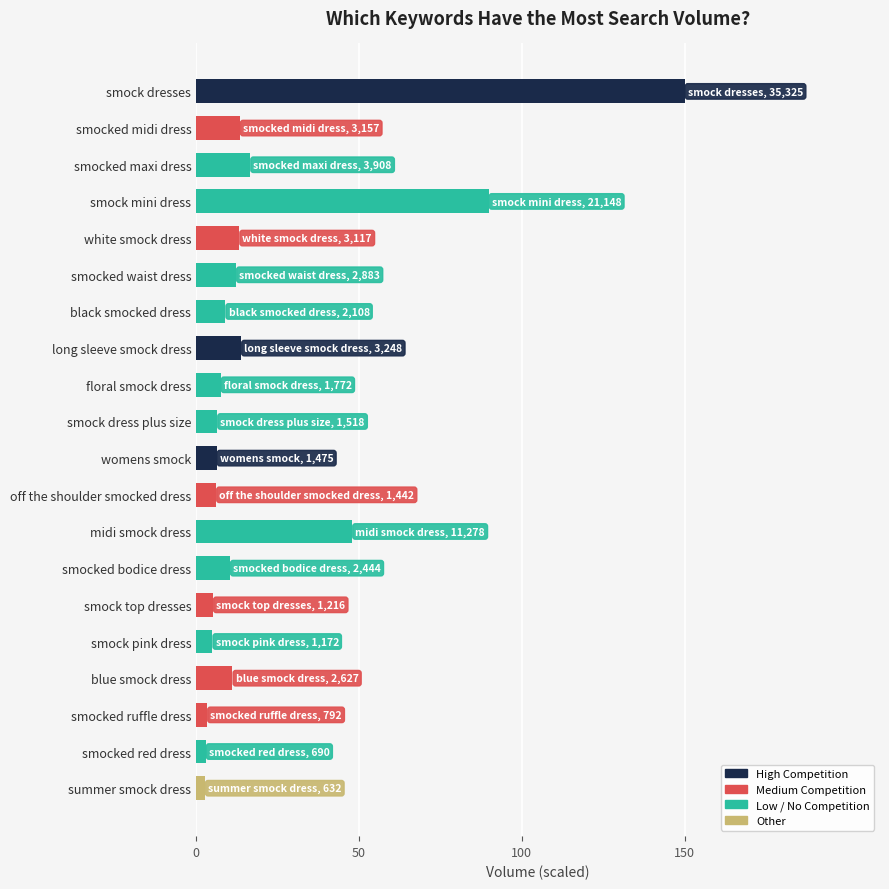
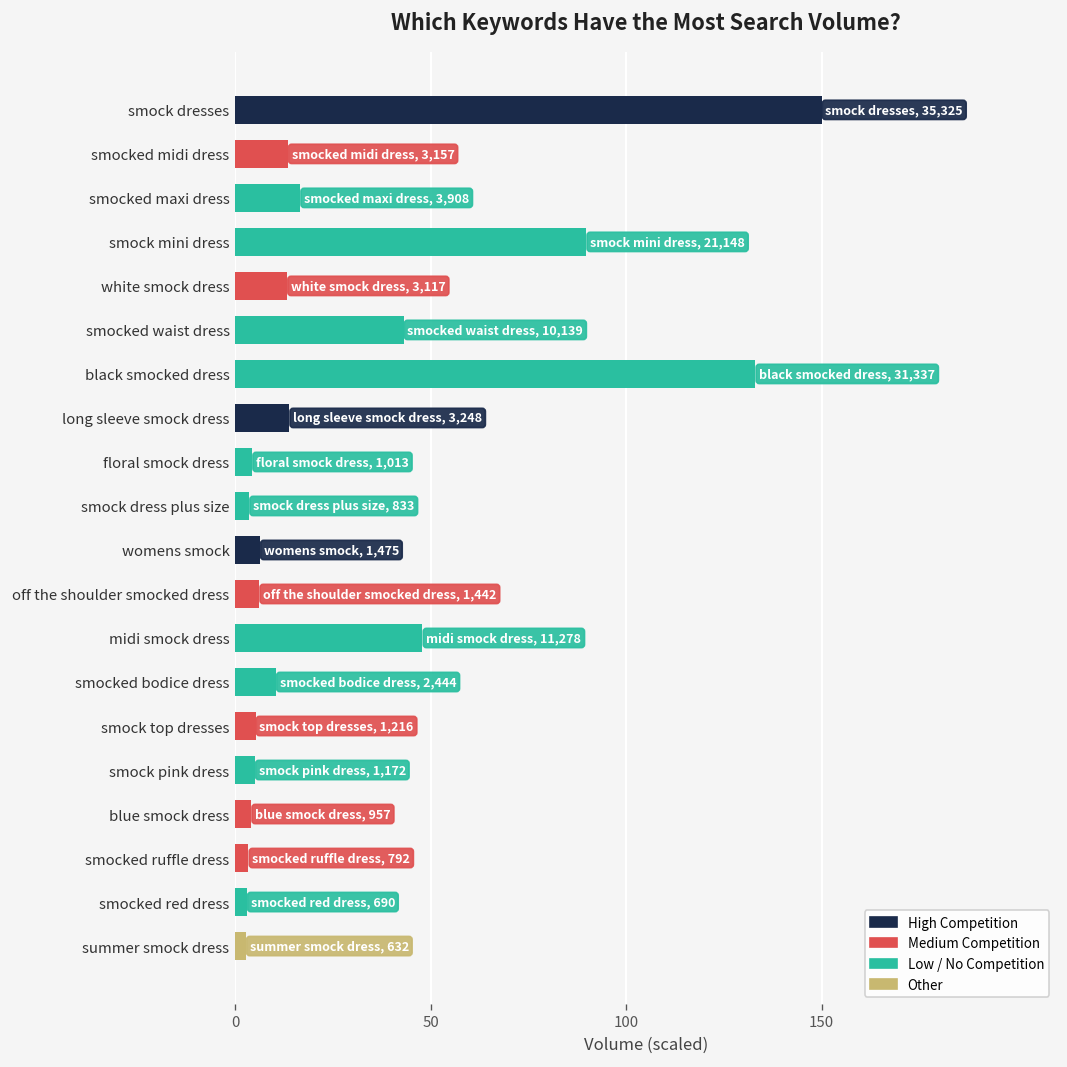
smocked waist dress: 2,883 -> 10,139
black smocked dress: 2,108 -> 31,337
floral smock dress: 1,772 -> 1,013
smock dress plus size: 1,518 -> 833
blue smock dress: 2,627 -> 957
